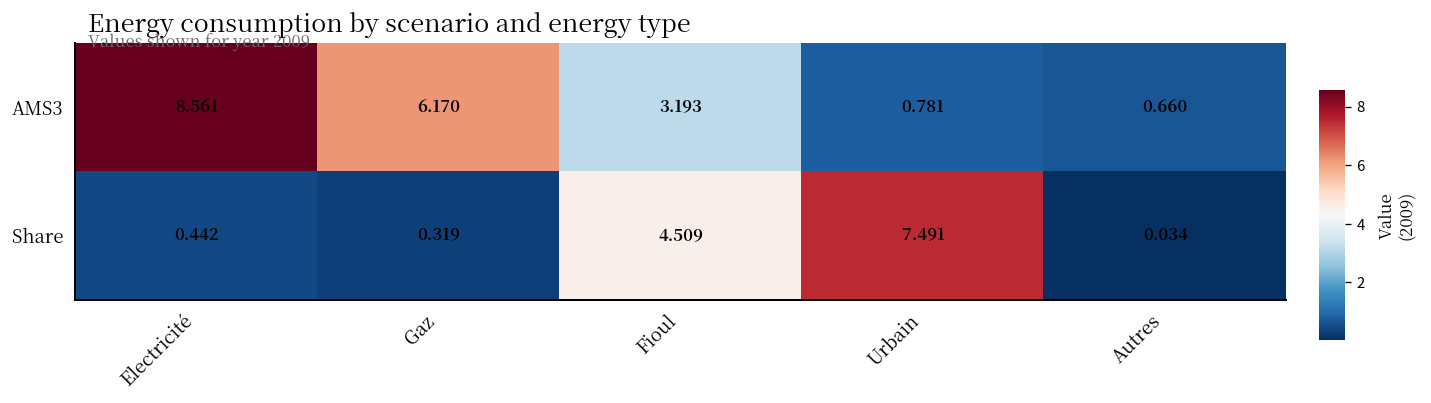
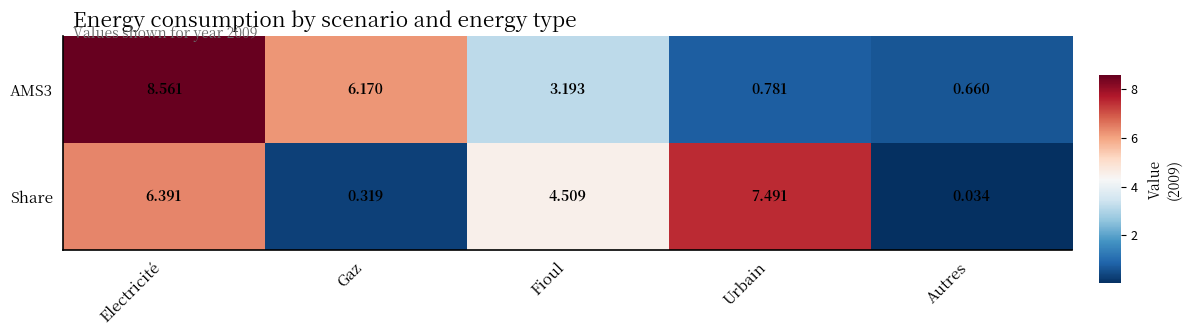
Share, Electricité: 0.442 -> 6.391
